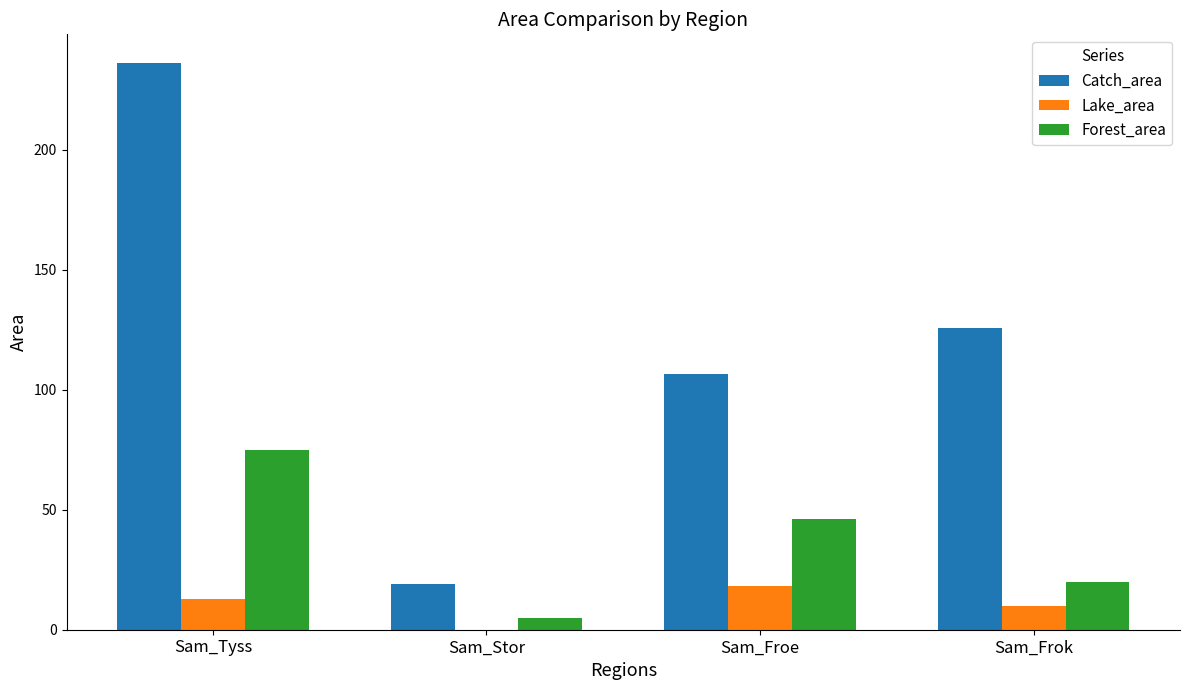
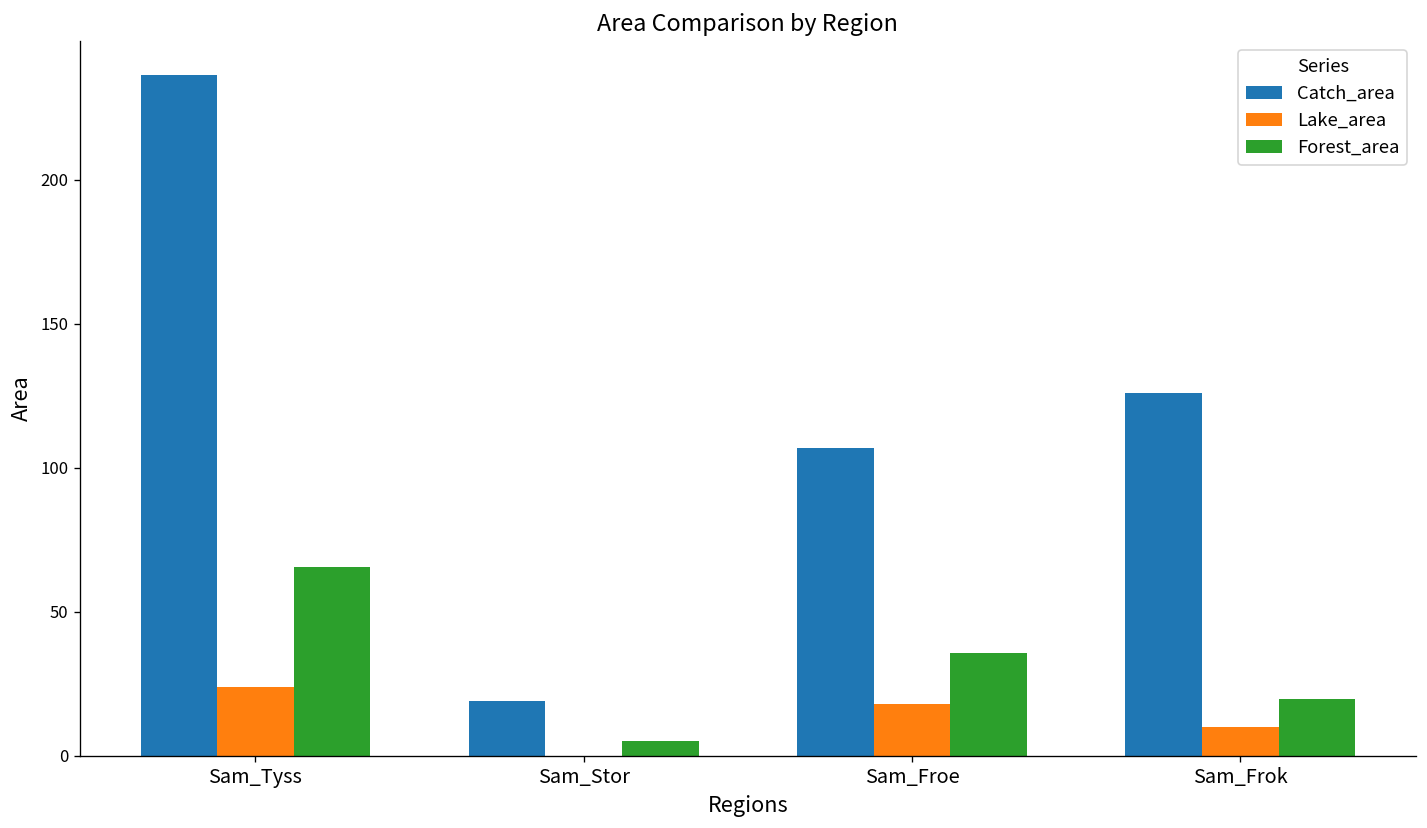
Lake_area, Sam_Tyss: 13 -> 24
Forest_area, Sam_Tyss: 75 -> 66
Forest_area, Sam_Froe: 46 -> 36
